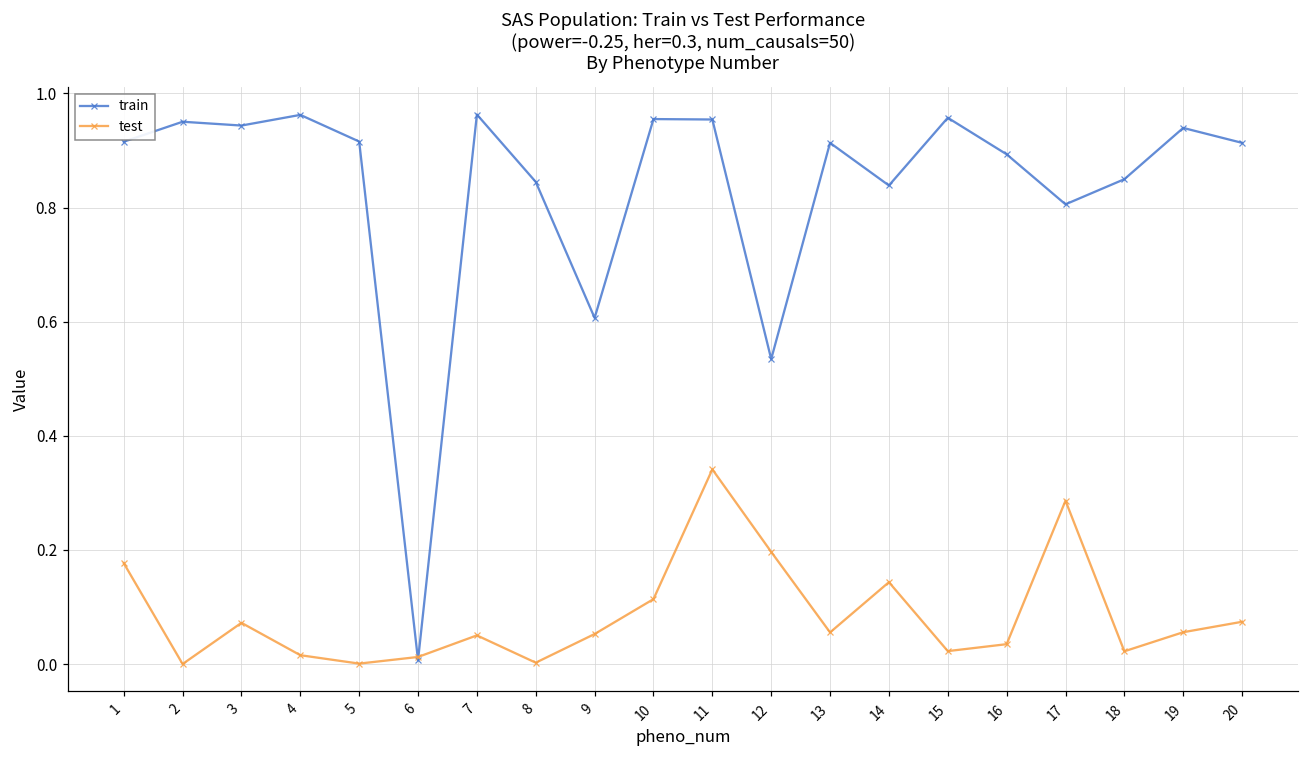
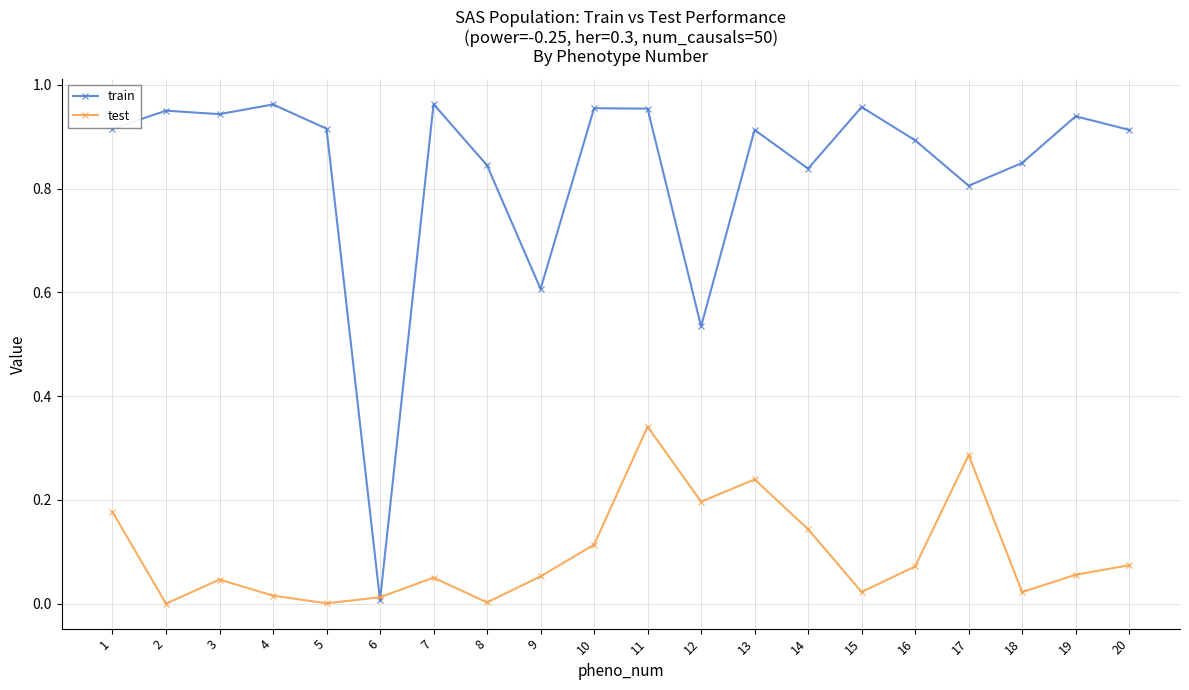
test, 3: 0.07 -> 0.05
test, 13: 0.06 -> 0.24
test, 16: 0.03 -> 0.07
